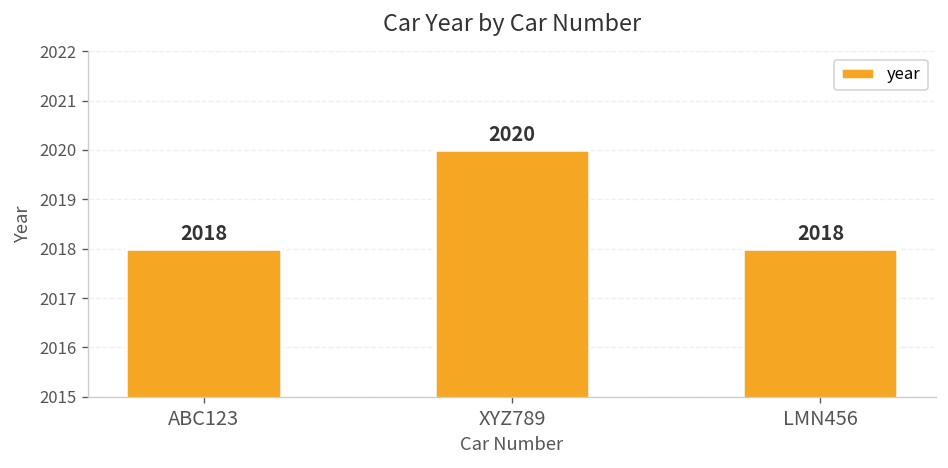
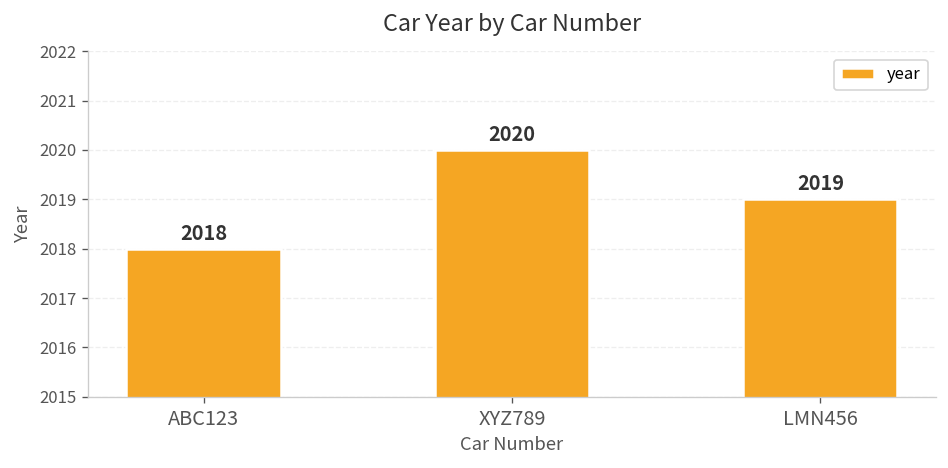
LMN456: 2018 -> 2019
